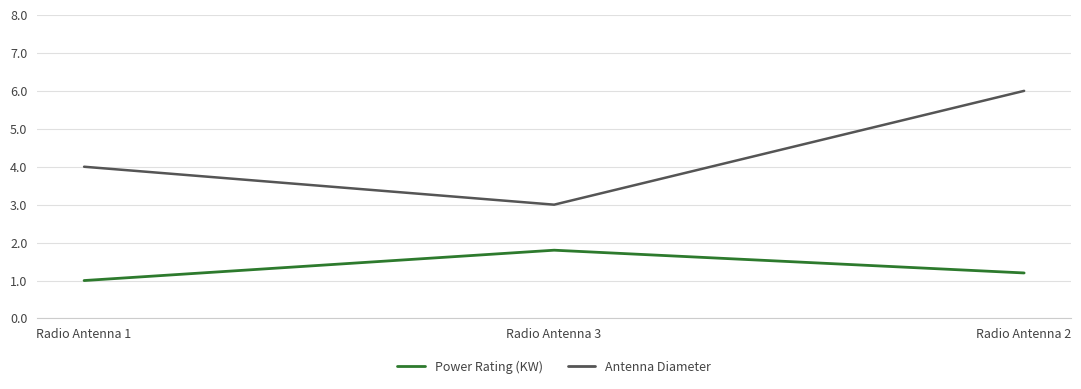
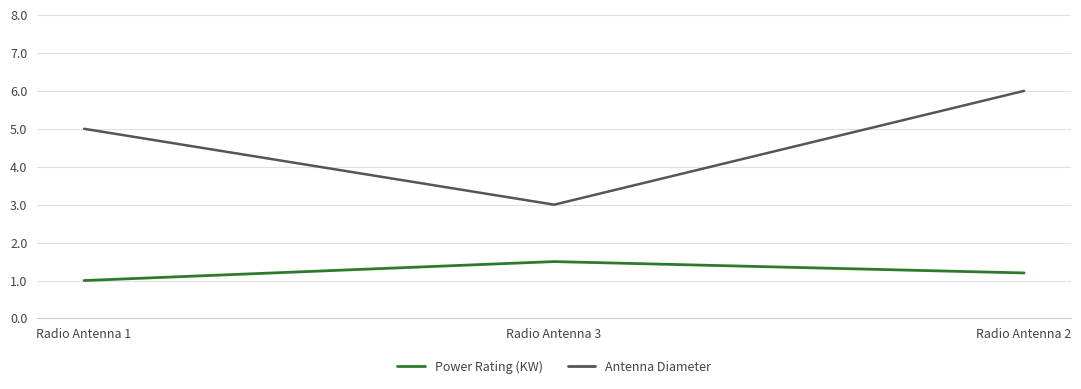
Antenna Diameter, Radio Antenna 1: 4 -> 5
Power Rating (KW), Radio Antenna 3: 1.8 -> 1.5
